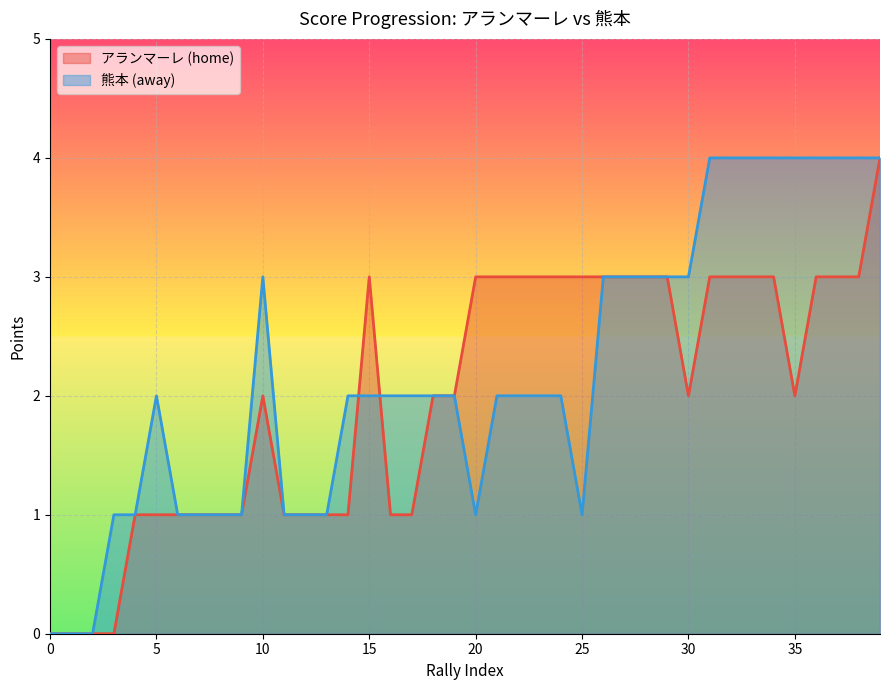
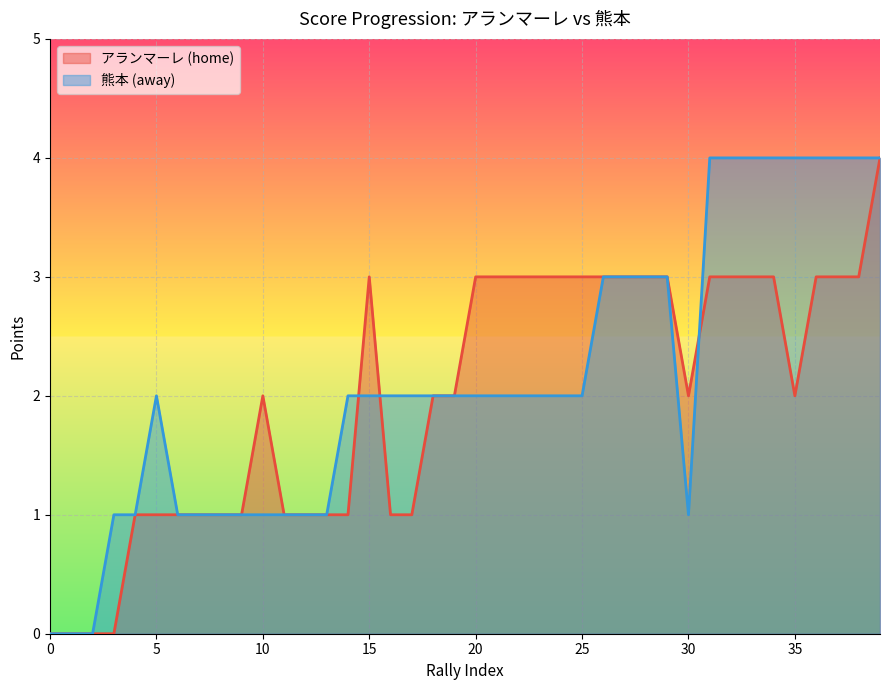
熊本 (away), 10: 3 -> 1
熊本 (away), 20: 1 -> 2
熊本 (away), 25: 1 -> 2
熊本 (away), 30: 3 -> 1
